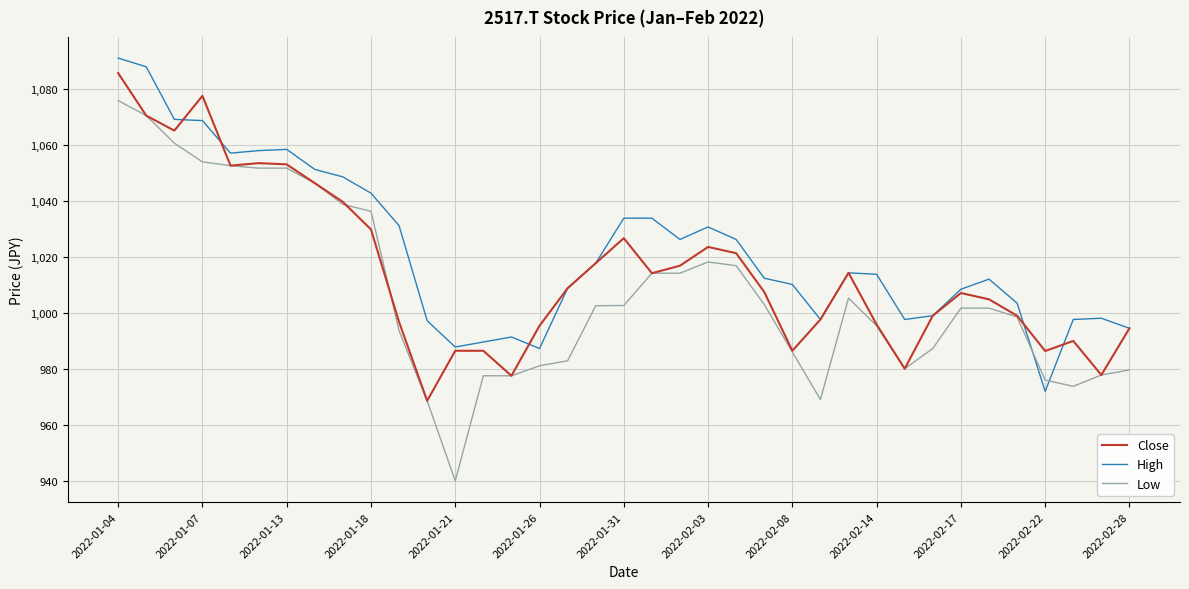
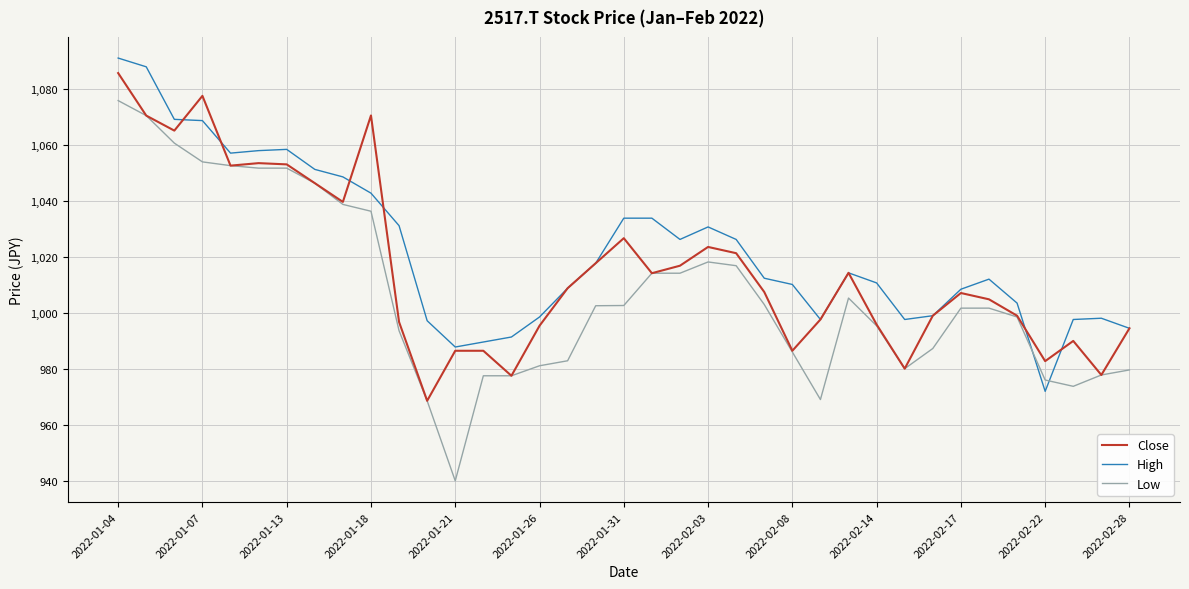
Close, 2022-01-18: 1,030 -> 1,071
High, 2022-01-26: 987 -> 999
High, 2022-02-14: 1,014 -> 1,011
Close, 2022-02-22: 986 -> 983
